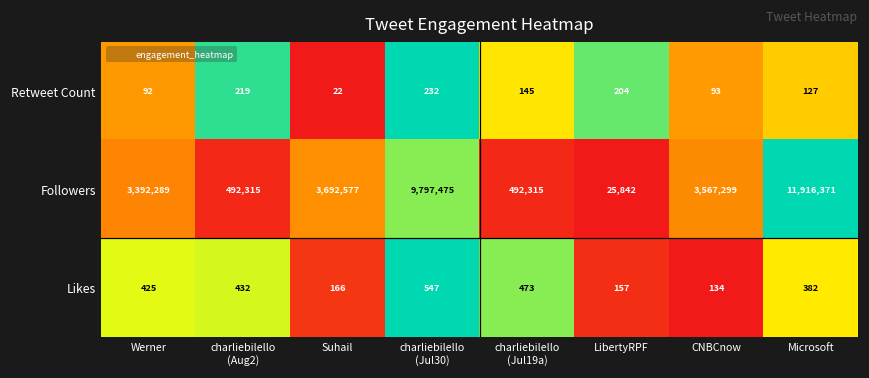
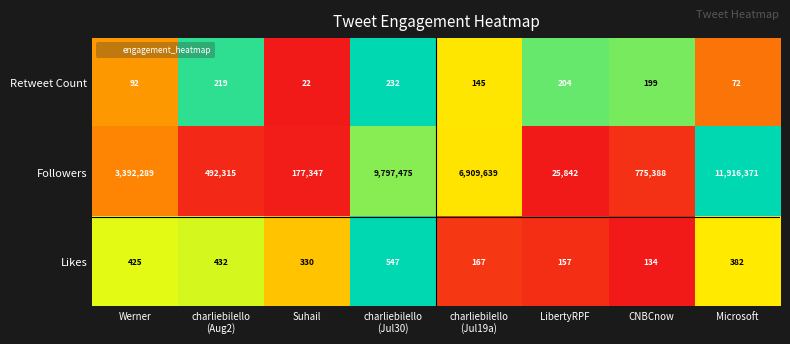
Retweet Count, CNBCnow: 93 -> 199
Retweet Count, Microsoft: 127 -> 72
Followers, Suhail: 3,692,577 -> 177,347
Followers, charliebilello (Jul19a): 492,315 -> 6,909,639
Followers, CNBCnow: 3,567,299 -> 775,388
Likes, Suhail: 166 -> 330
Likes, charliebilello (Jul19a): 473 -> 167
